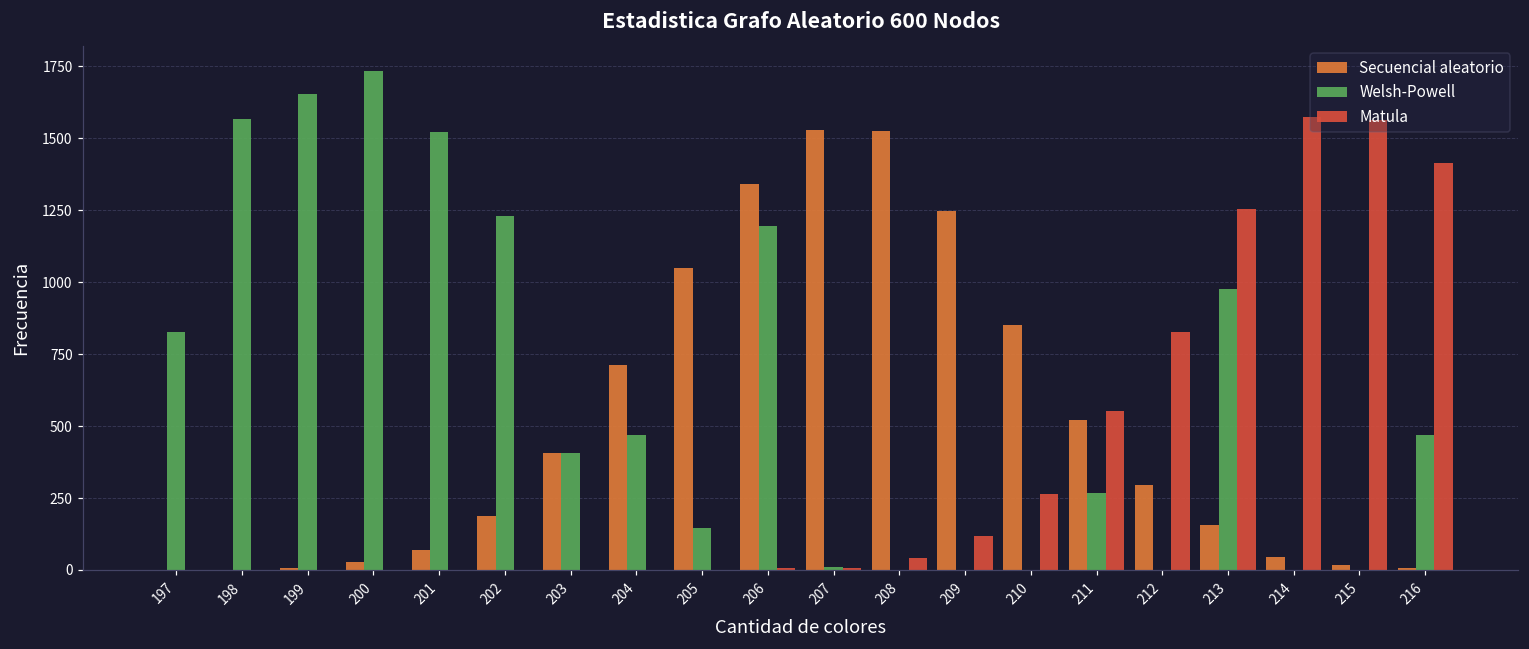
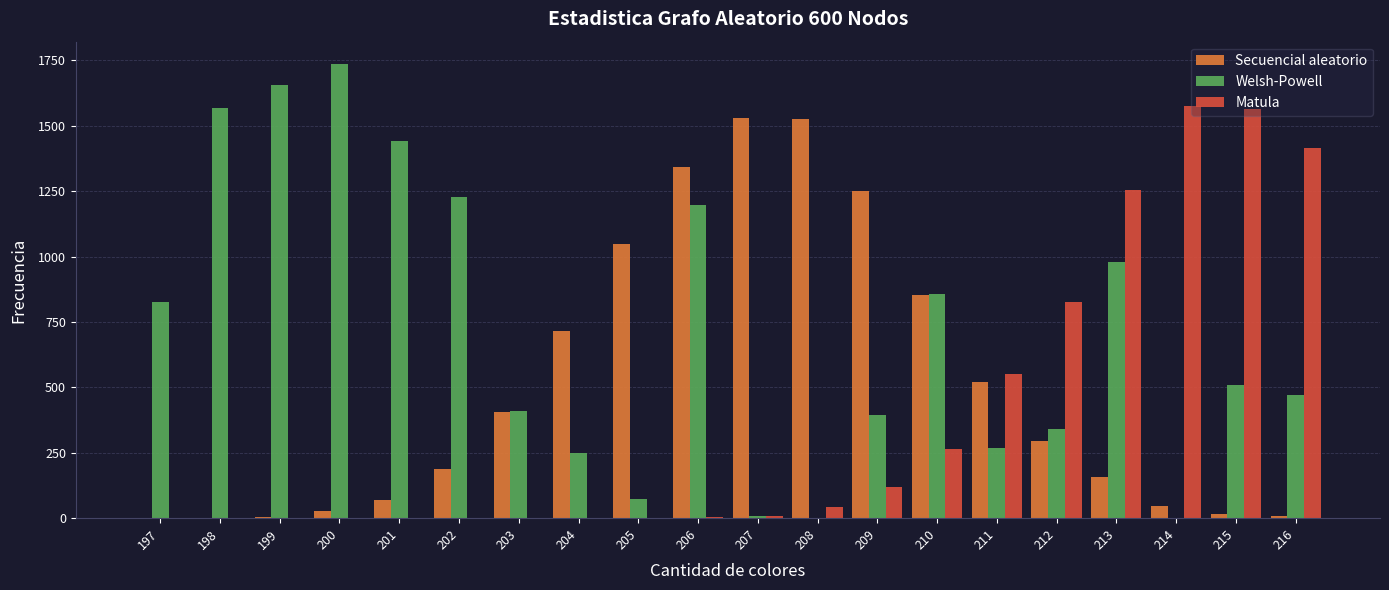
Welsh-Powell, 201: 1520 -> 1440
Welsh-Powell, 204: 470 -> 250
Welsh-Powell, 205: 150 -> 70
Welsh-Powell, 209: 0 -> 390
Welsh-Powell, 210: 0 -> 860
Welsh-Powell, 212: 0 -> 340
Welsh-Powell, 215: 0 -> 510
